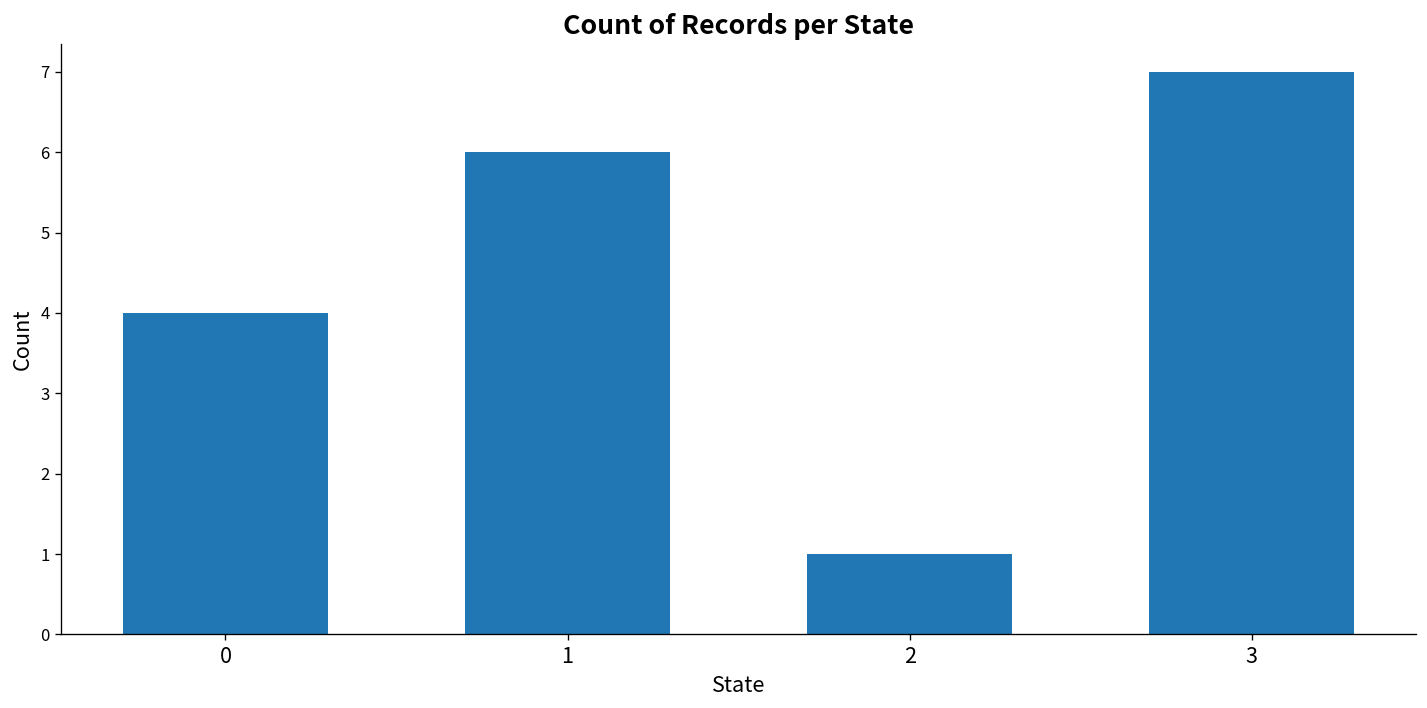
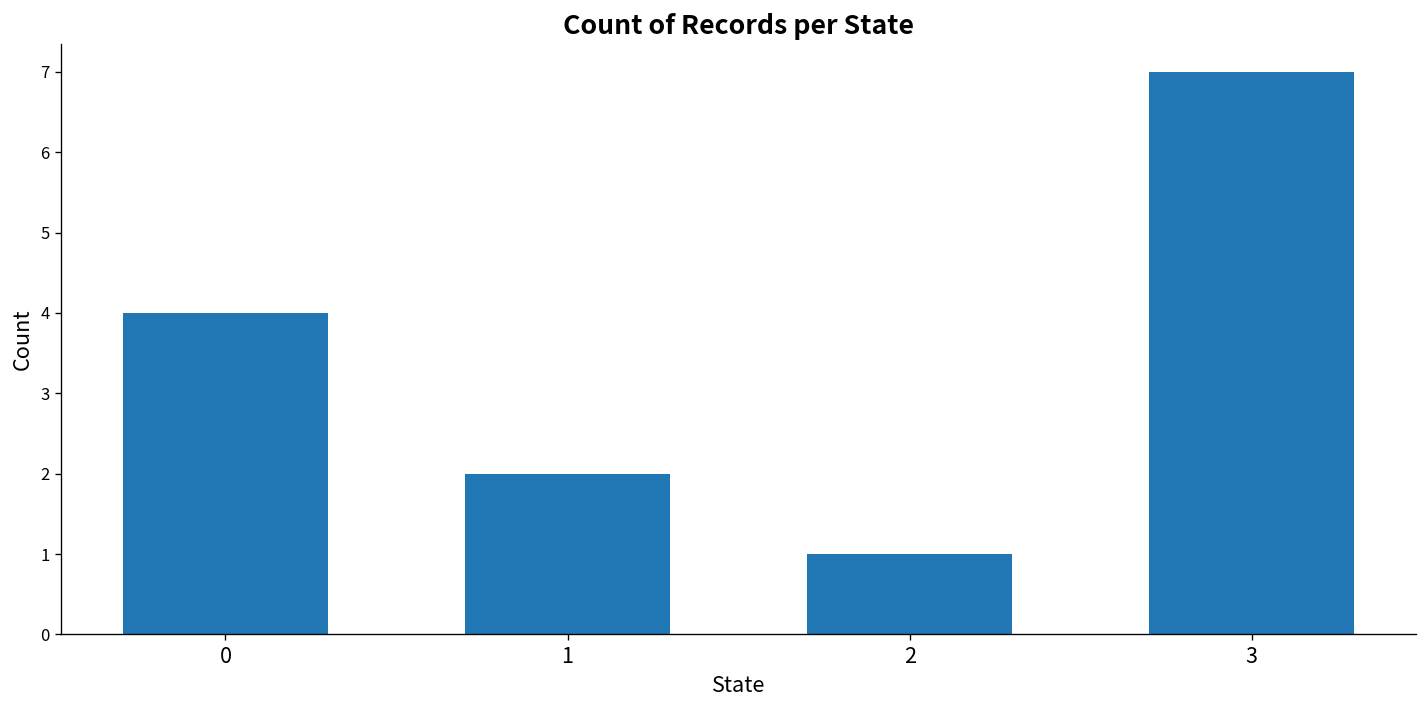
1: 6 -> 2
